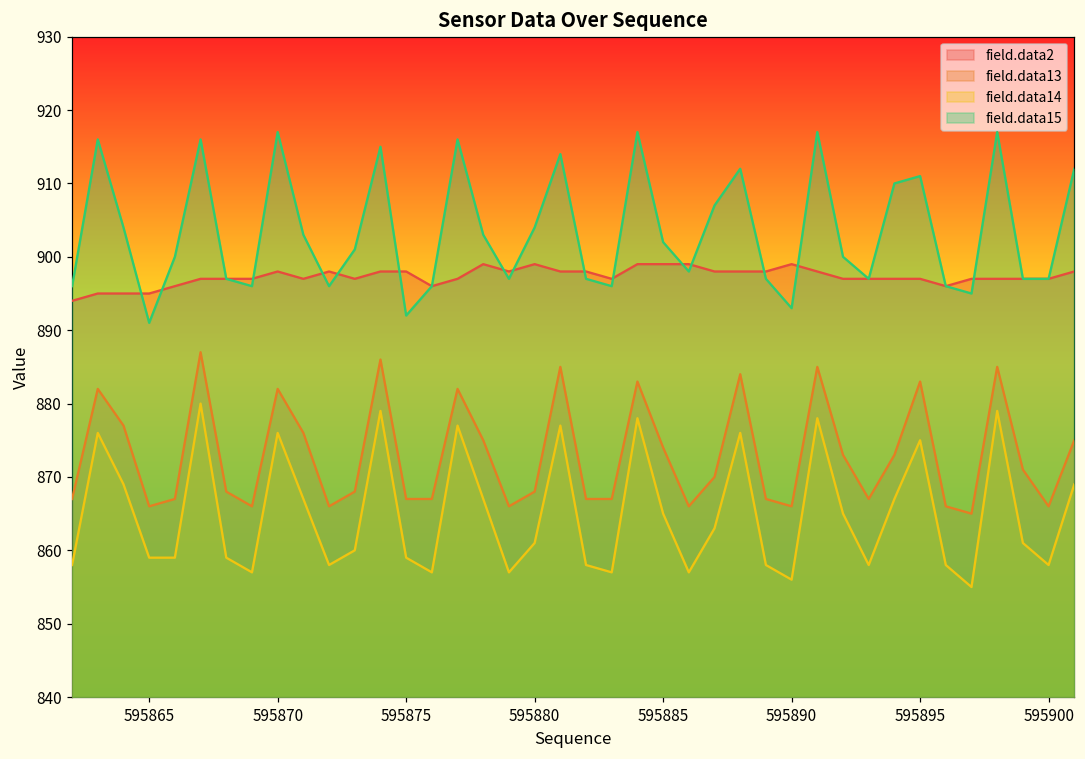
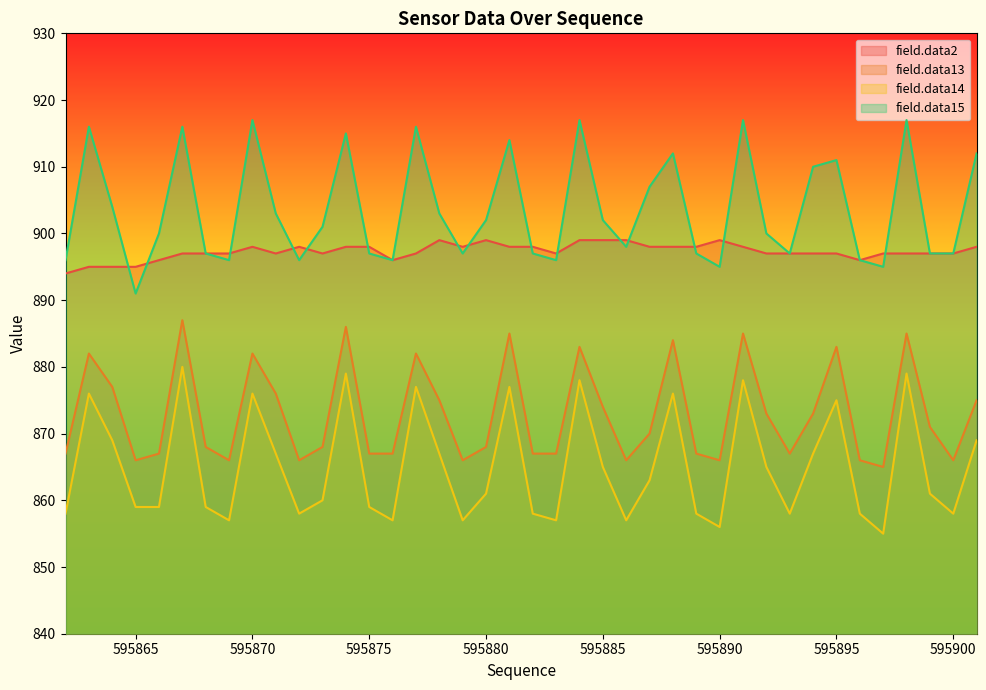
field.data15, 595875: 892 -> 897
field.data15, 595880: 904 -> 902
field.data15, 595890: 893 -> 895
